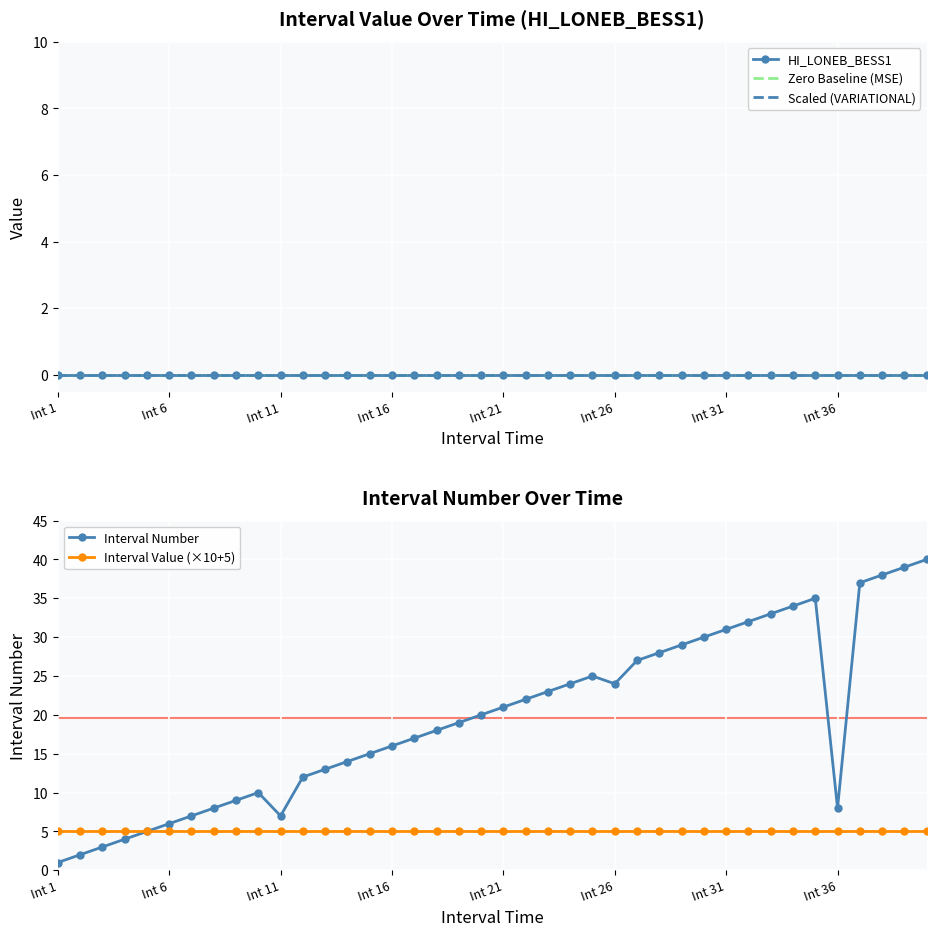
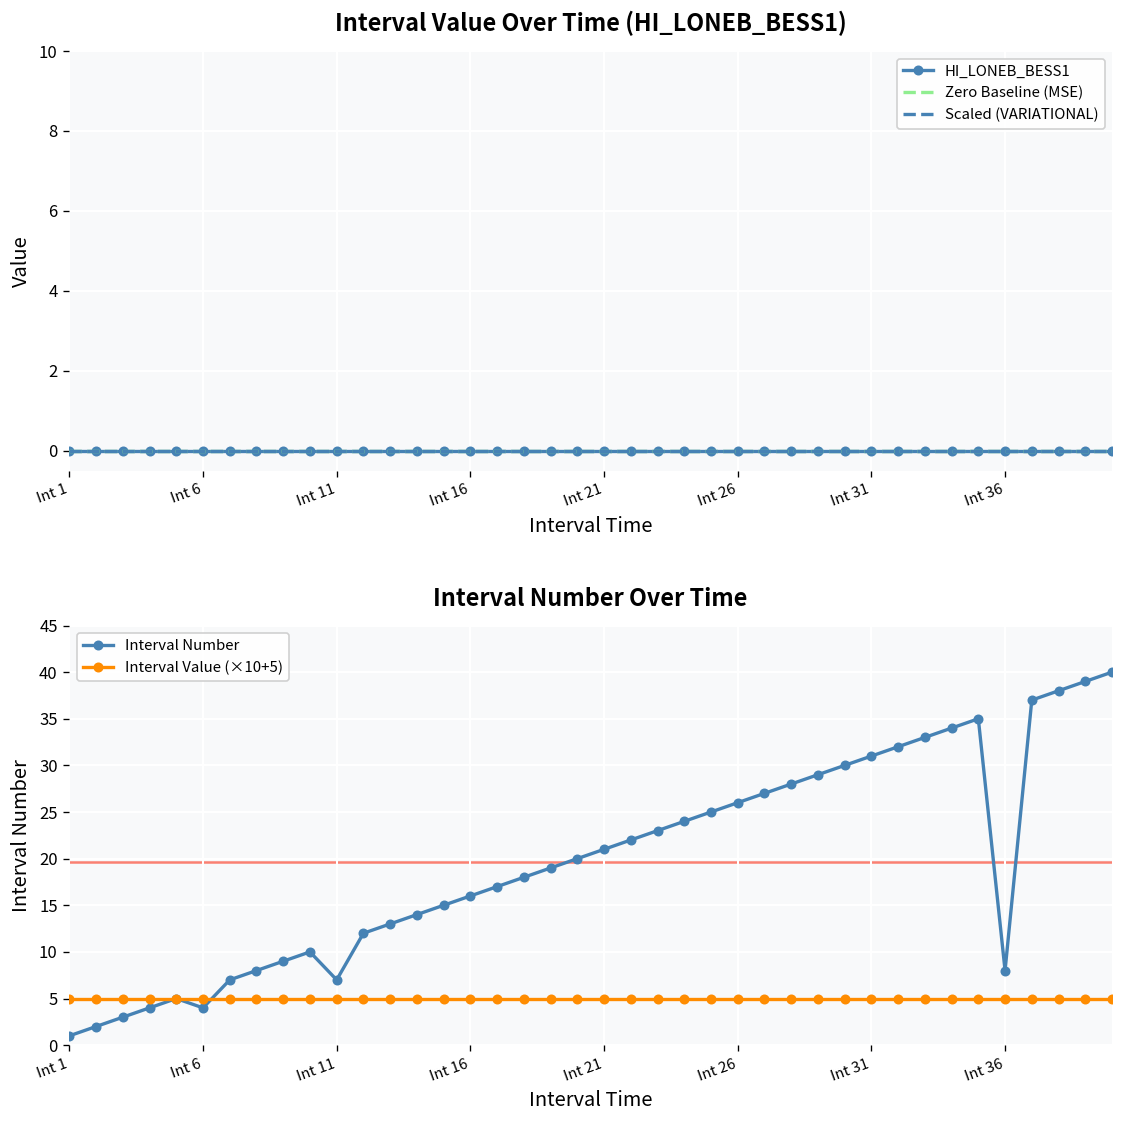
Interval Number Over Time, Interval Number, Int 6: 6 -> 4
Interval Number Over Time, Interval Number, Int 26: 24 -> 26
